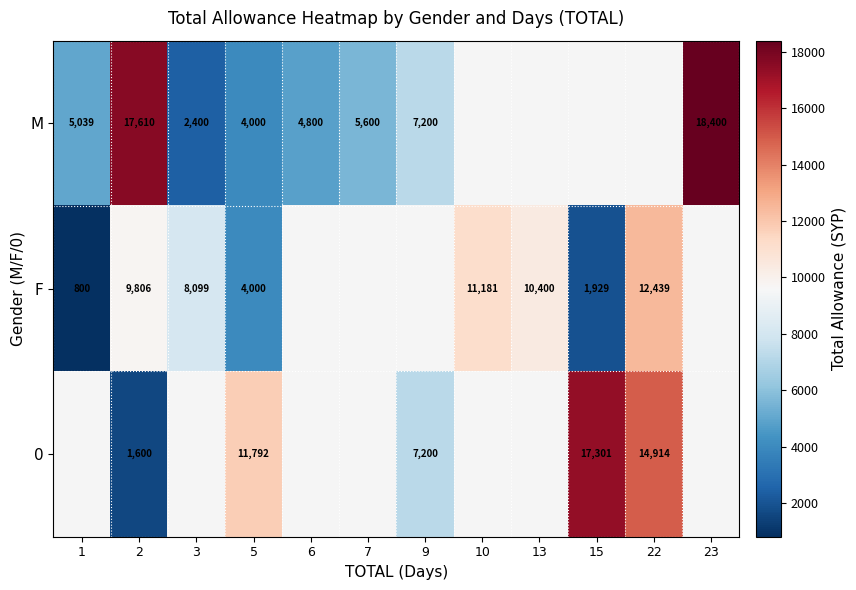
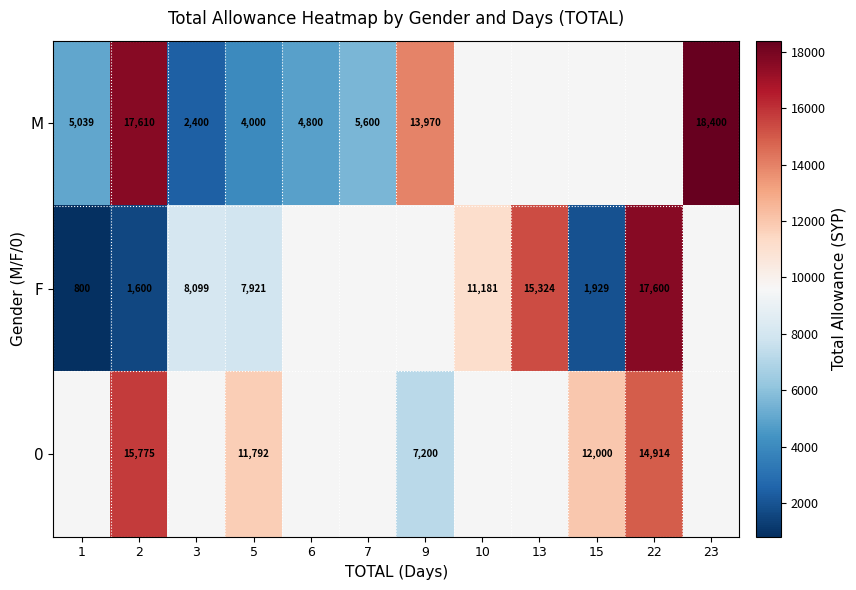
M, 9: 7,200 -> 13,970
F, 2: 9,806 -> 1,600
F, 5: 4,000 -> 7,921
F, 13: 10,400 -> 15,324
F, 22: 12,439 -> 17,600
0, 2: 1,600 -> 15,775
0, 15: 17,301 -> 12,000
